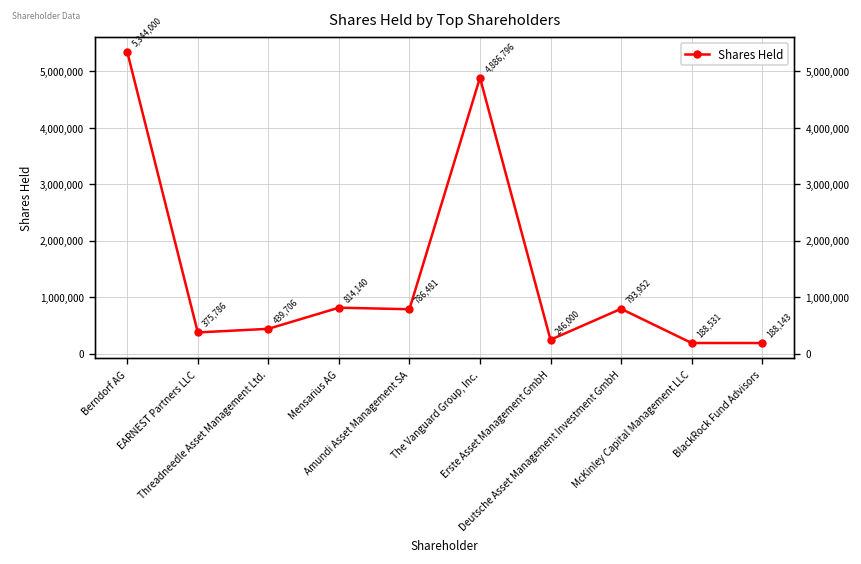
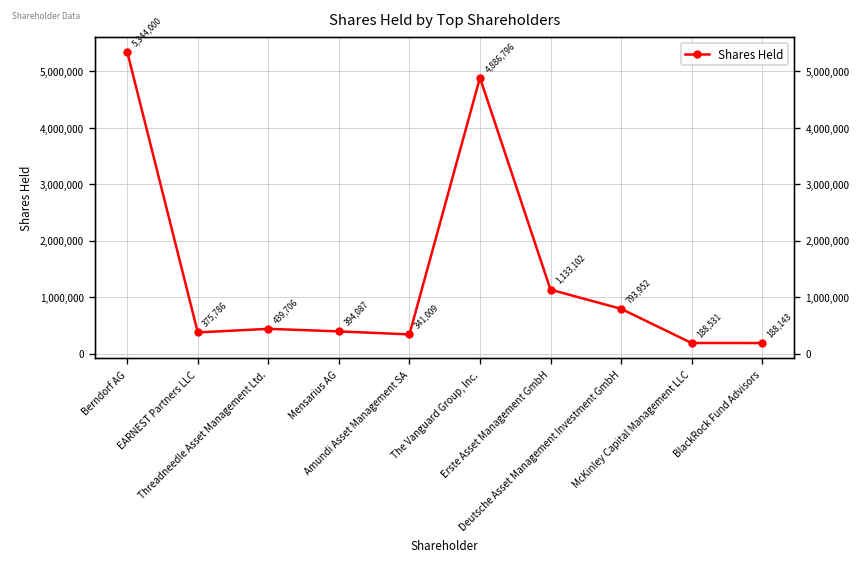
Mensarius AG: 814,140 -> 394,087
Amundi Asset Management SA: 786,481 -> 341,009
Erste Asset Management GmbH: 246,000 -> 1,133,102
